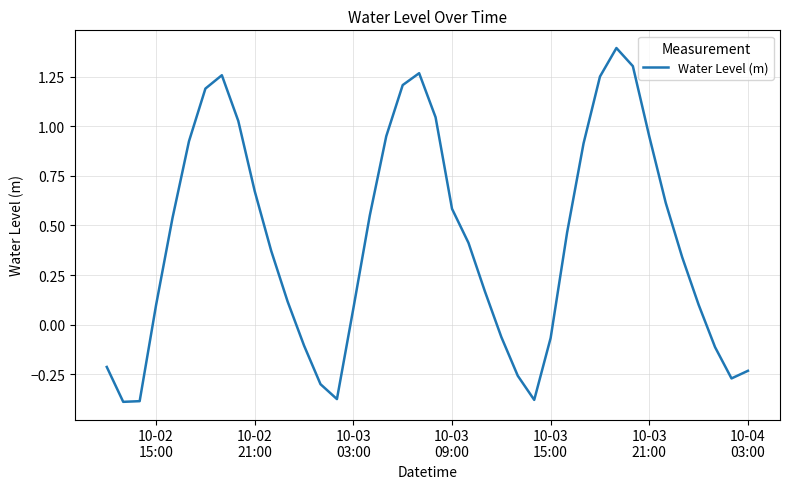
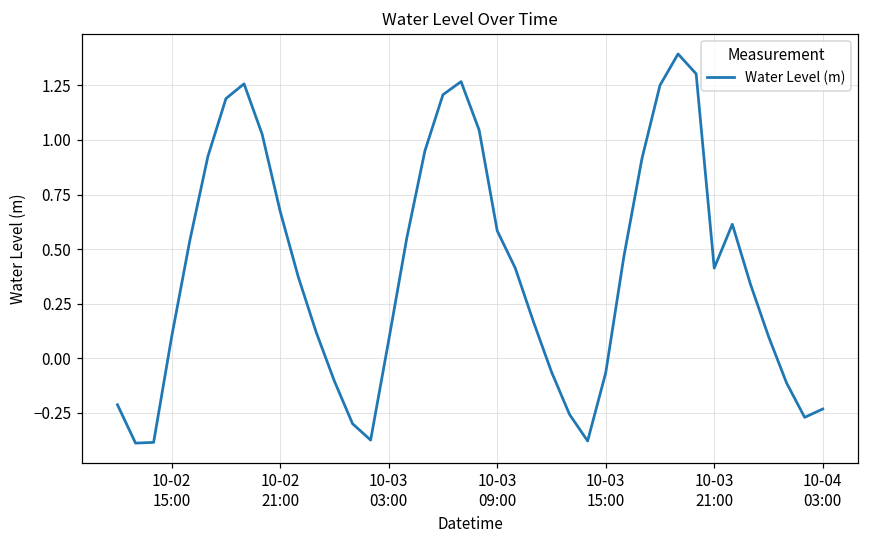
10-03 21:00: 0.95 -> 0.41
